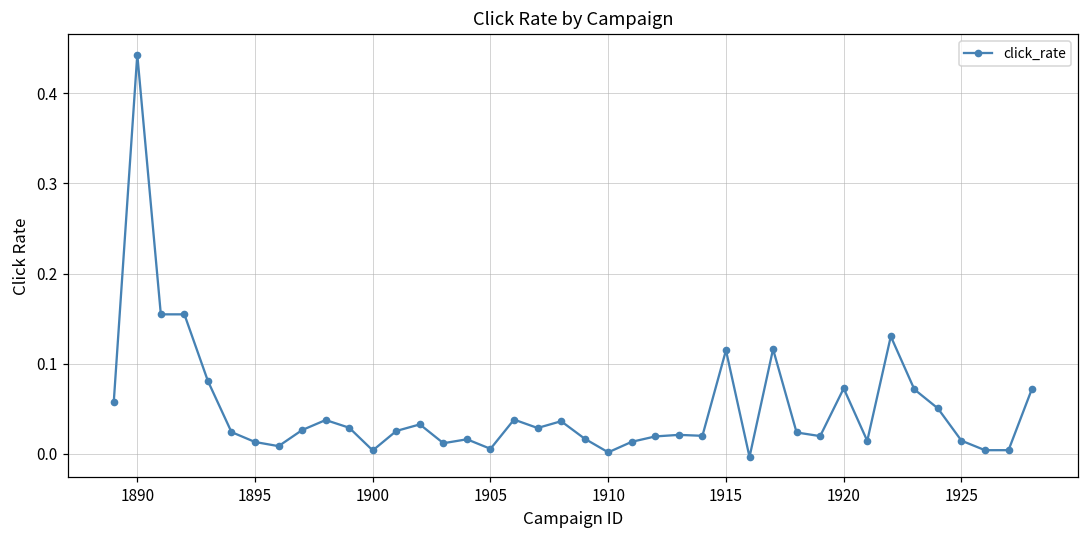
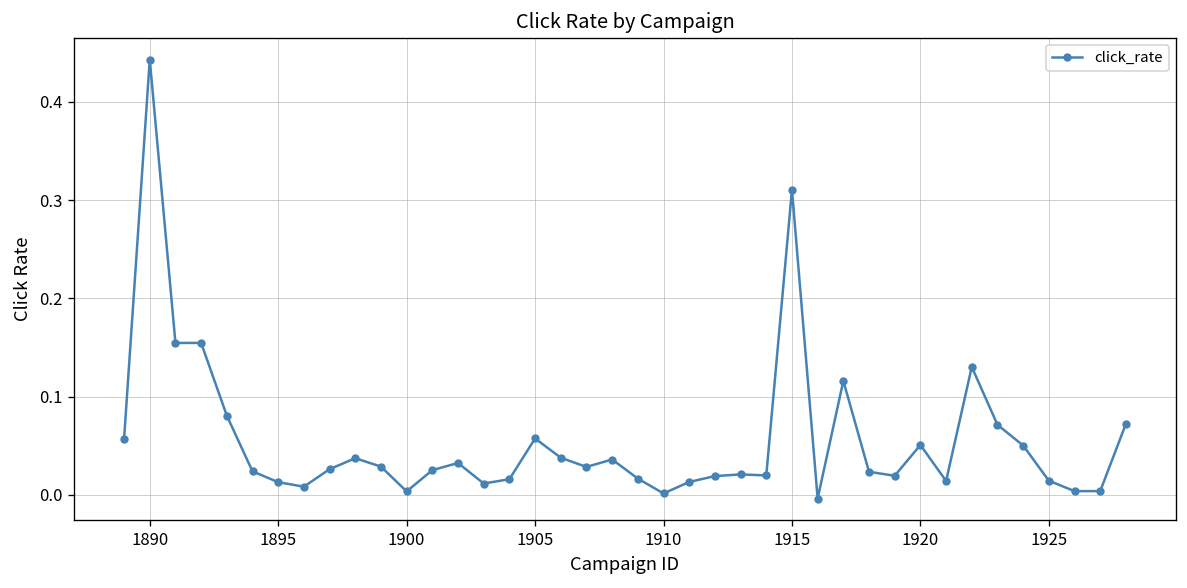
1905: 0.01 -> 0.06
1915: 0.11 -> 0.31
1920: 0.07 -> 0.05
